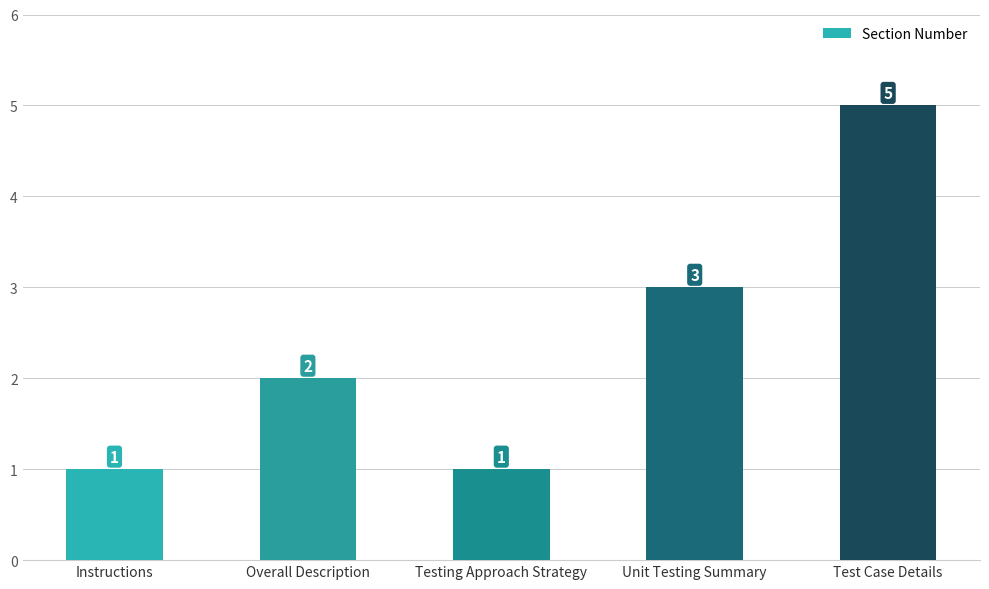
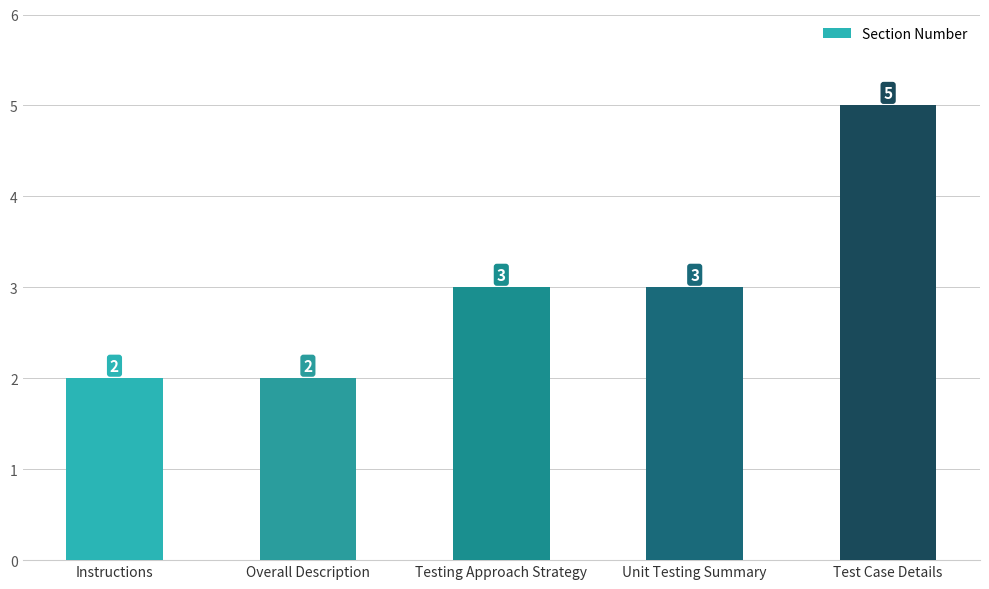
Instructions: 1 -> 2
Testing Approach Strategy: 1 -> 3
